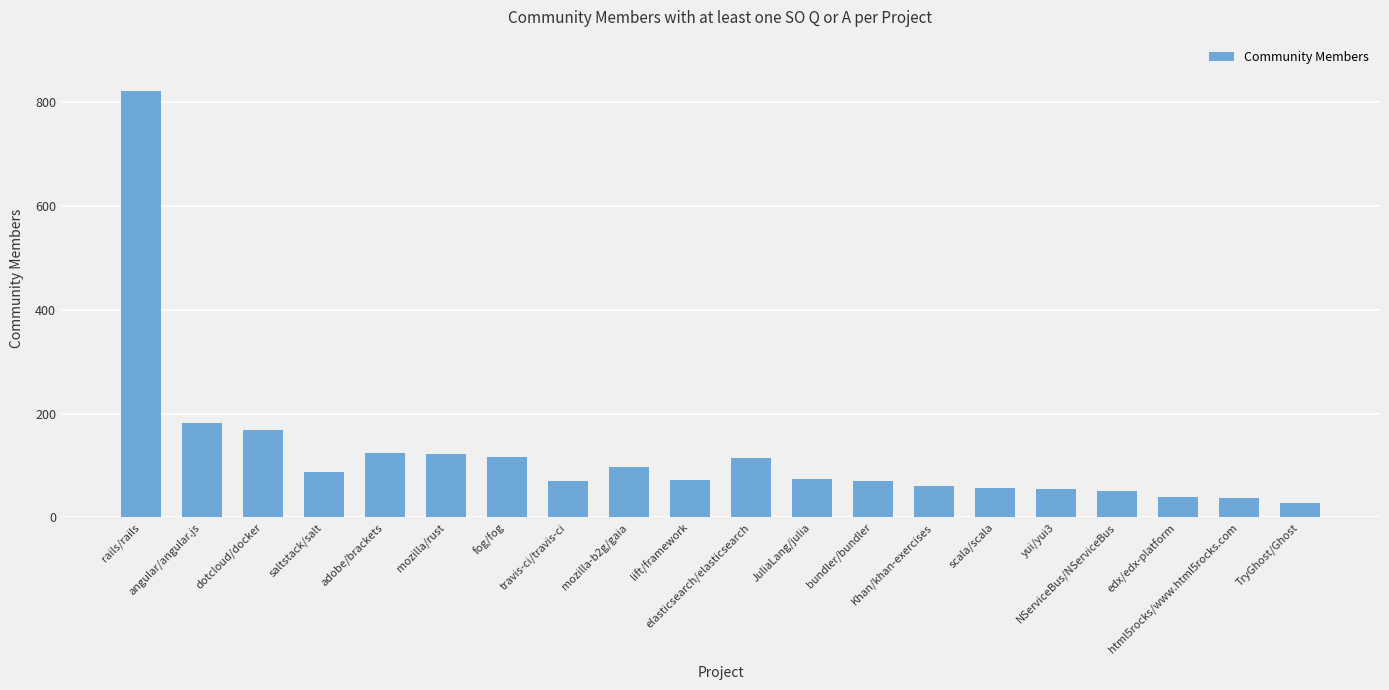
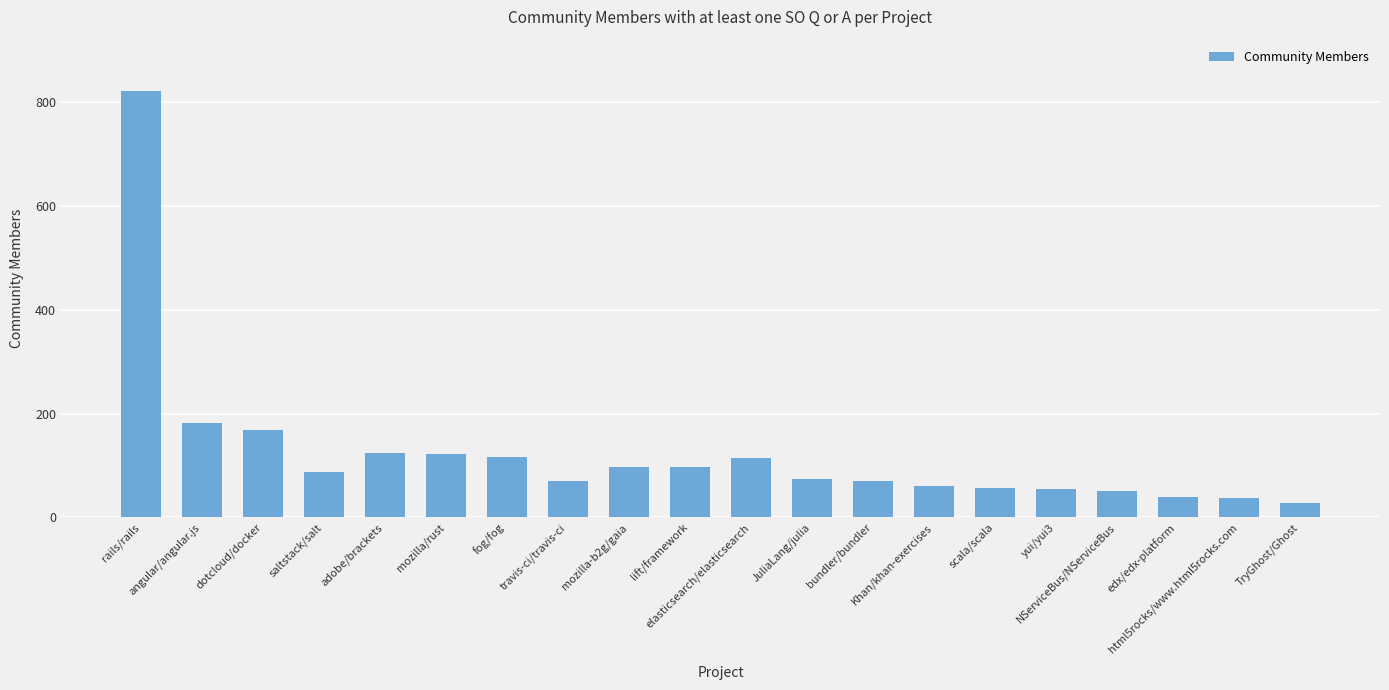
lift/framework: 70 -> 100
